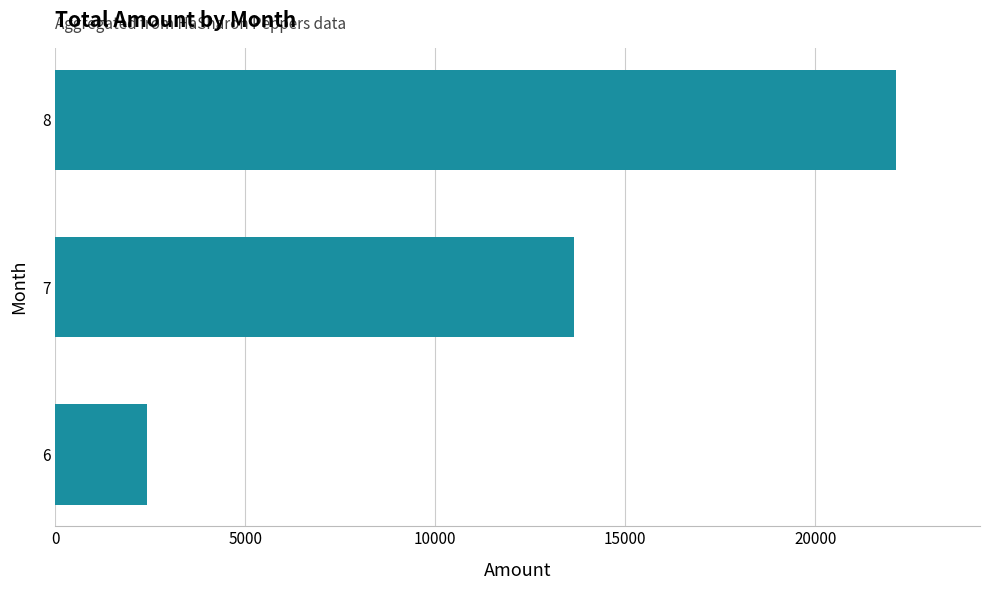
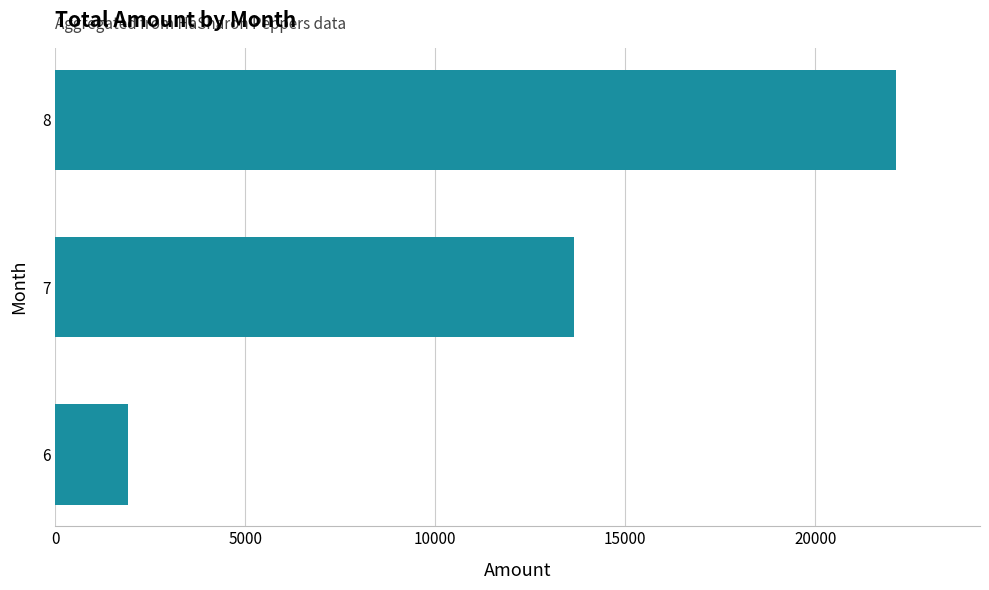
6: 2400 -> 1900
